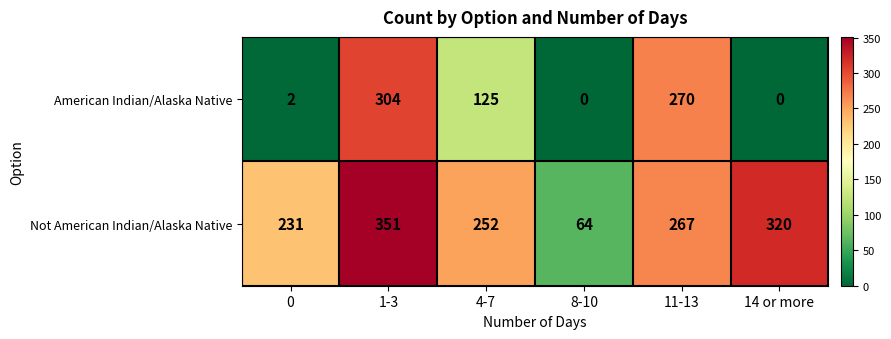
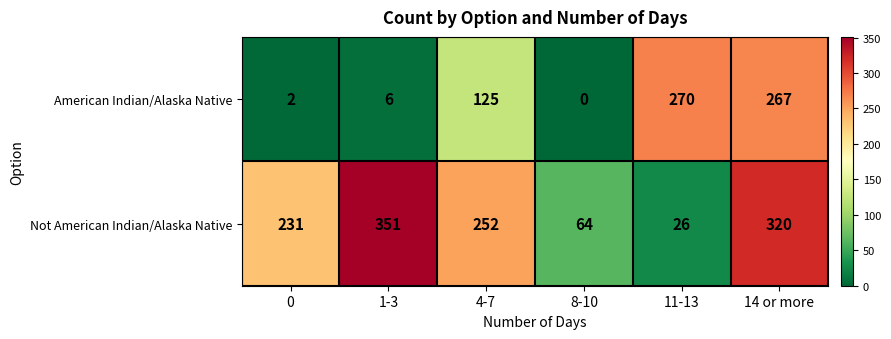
American Indian/Alaska Native, 1-3: 304 -> 6
American Indian/Alaska Native, 14 or more: 0 -> 267
Not American Indian/Alaska Native, 11-13: 267 -> 26
